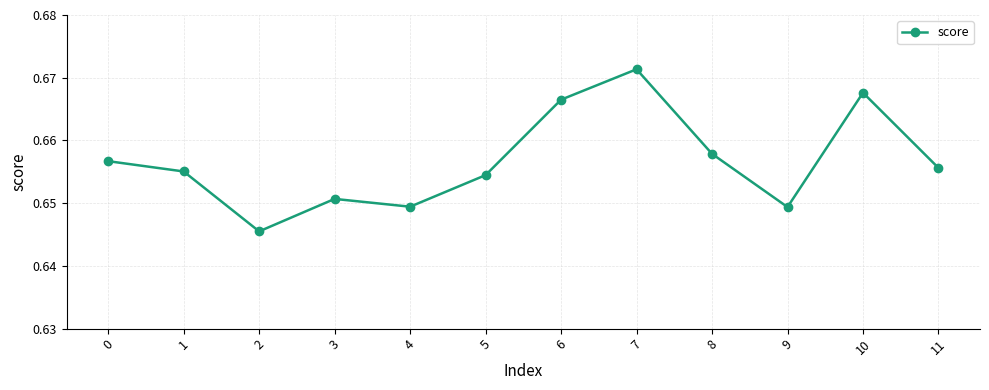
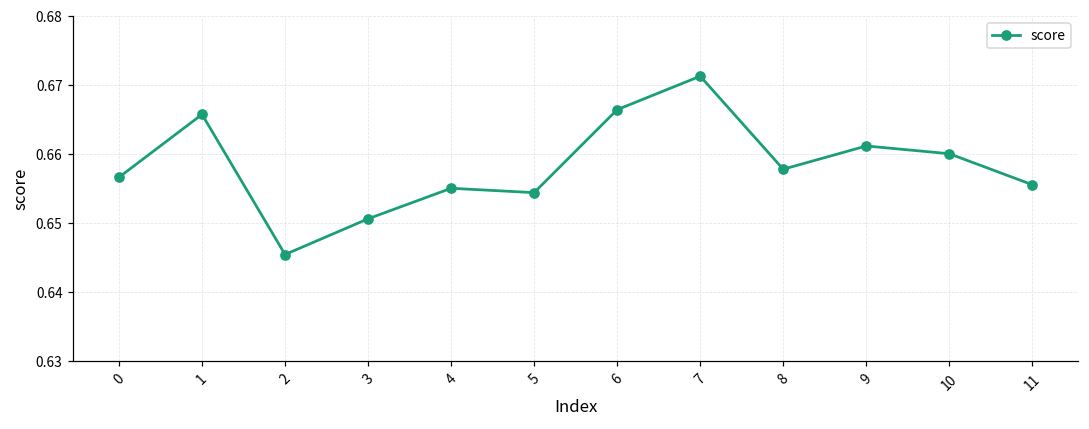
1: 0.655 -> 0.666
4: 0.649 -> 0.655
9: 0.649 -> 0.661
10: 0.668 -> 0.660
